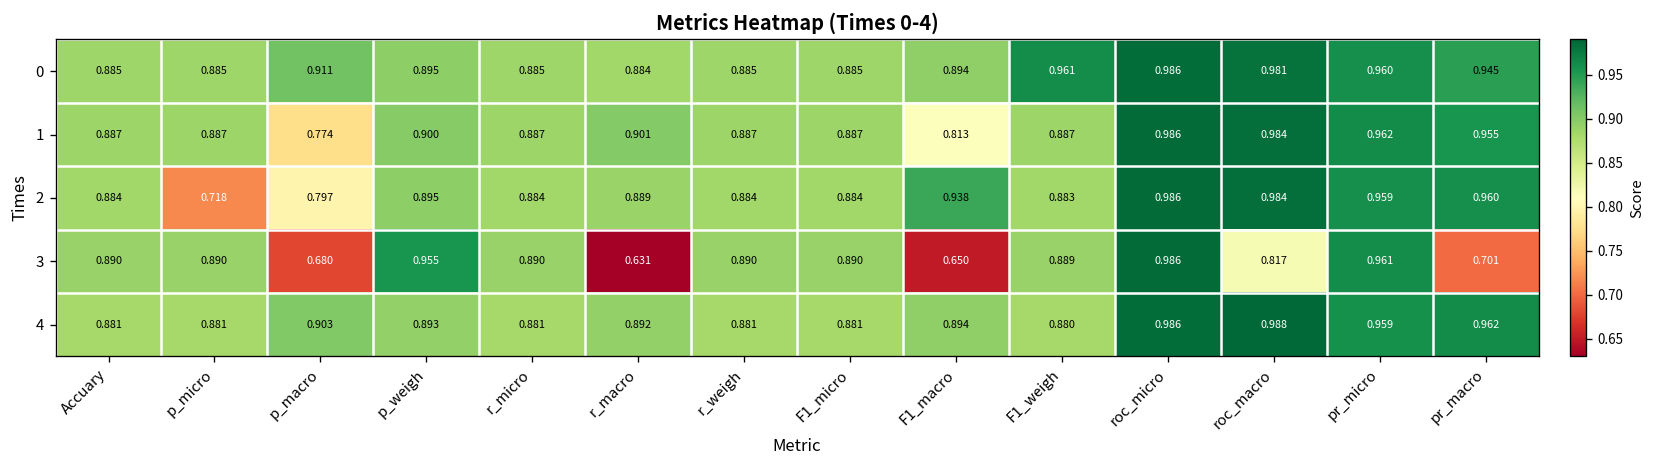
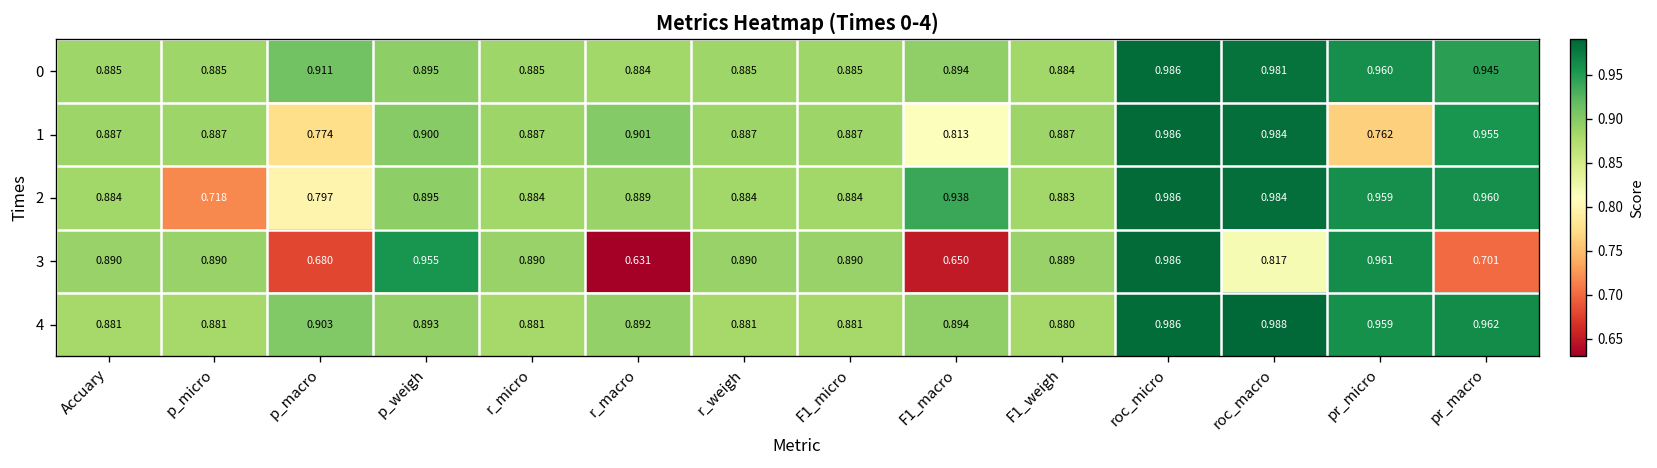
0, F1_weigh: 0.961 -> 0.884
1, pr_micro: 0.962 -> 0.762
